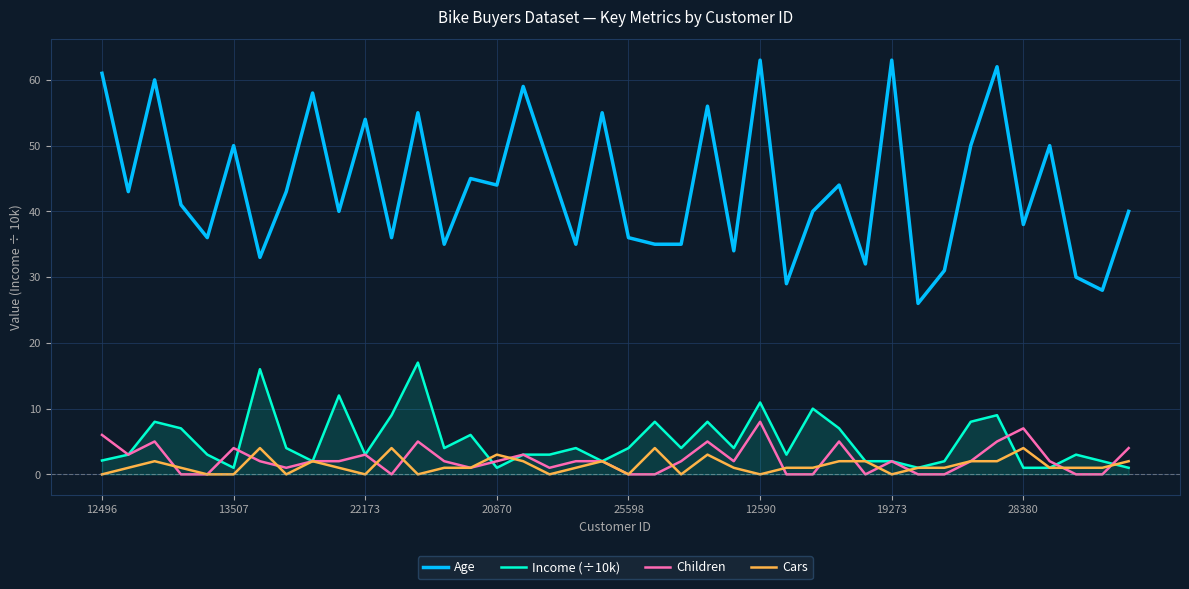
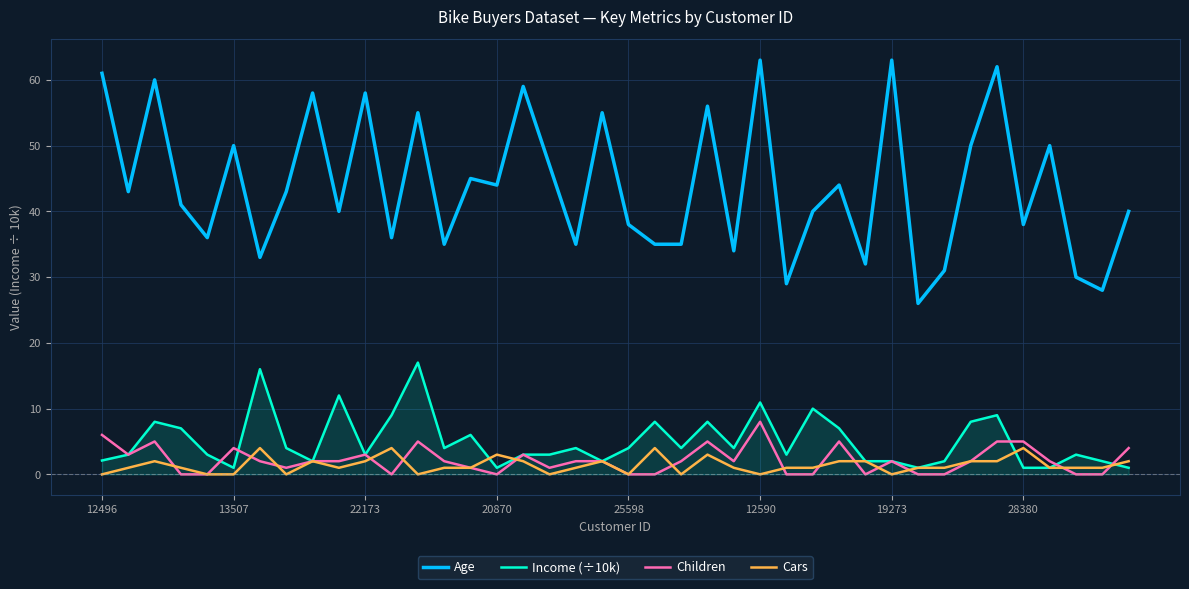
Age, 22173: 54 -> 58
Cars, 22173: 0 -> 2
Children, 20870: 2 -> 0
Age, 25598: 36 -> 38
Children, 28380: 7 -> 5
